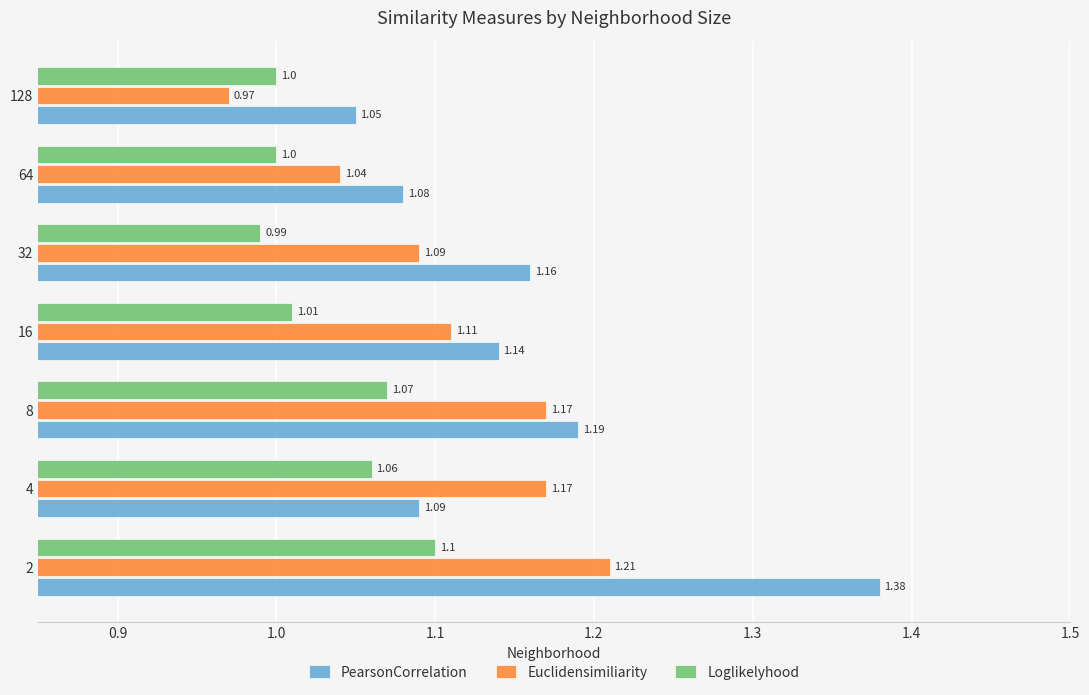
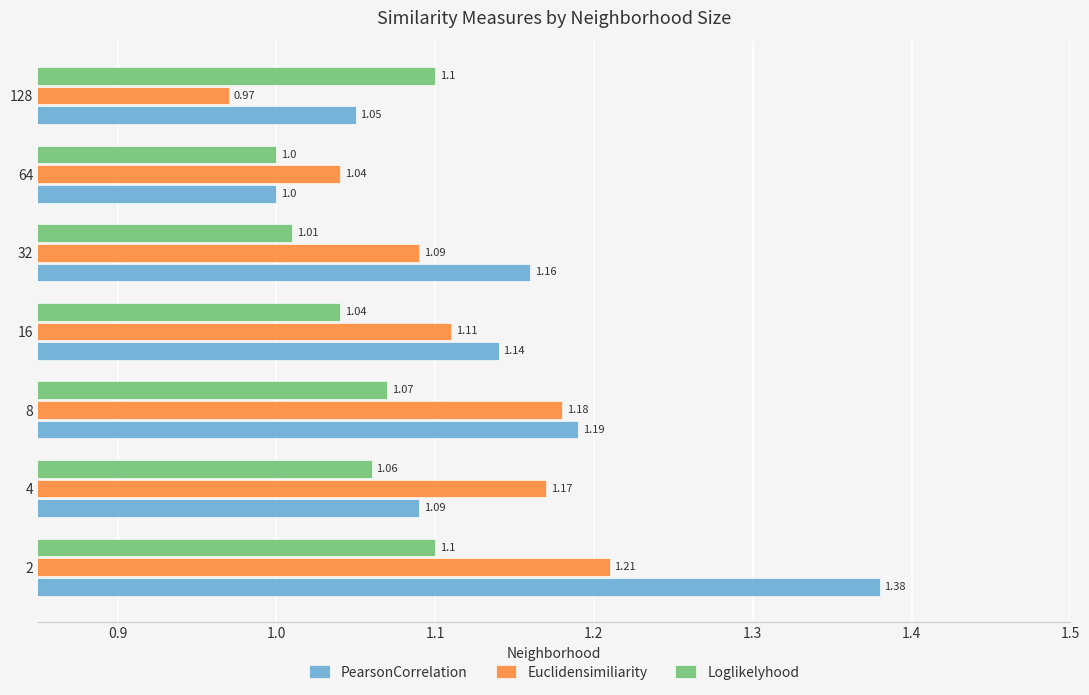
Loglikelyhood, 128: 1.0 -> 1.1
PearsonCorrelation, 64: 1.08 -> 1.0
Loglikelyhood, 32: 0.99 -> 1.01
Loglikelyhood, 16: 1.01 -> 1.04
Euclidensimiliarity, 8: 1.17 -> 1.18
